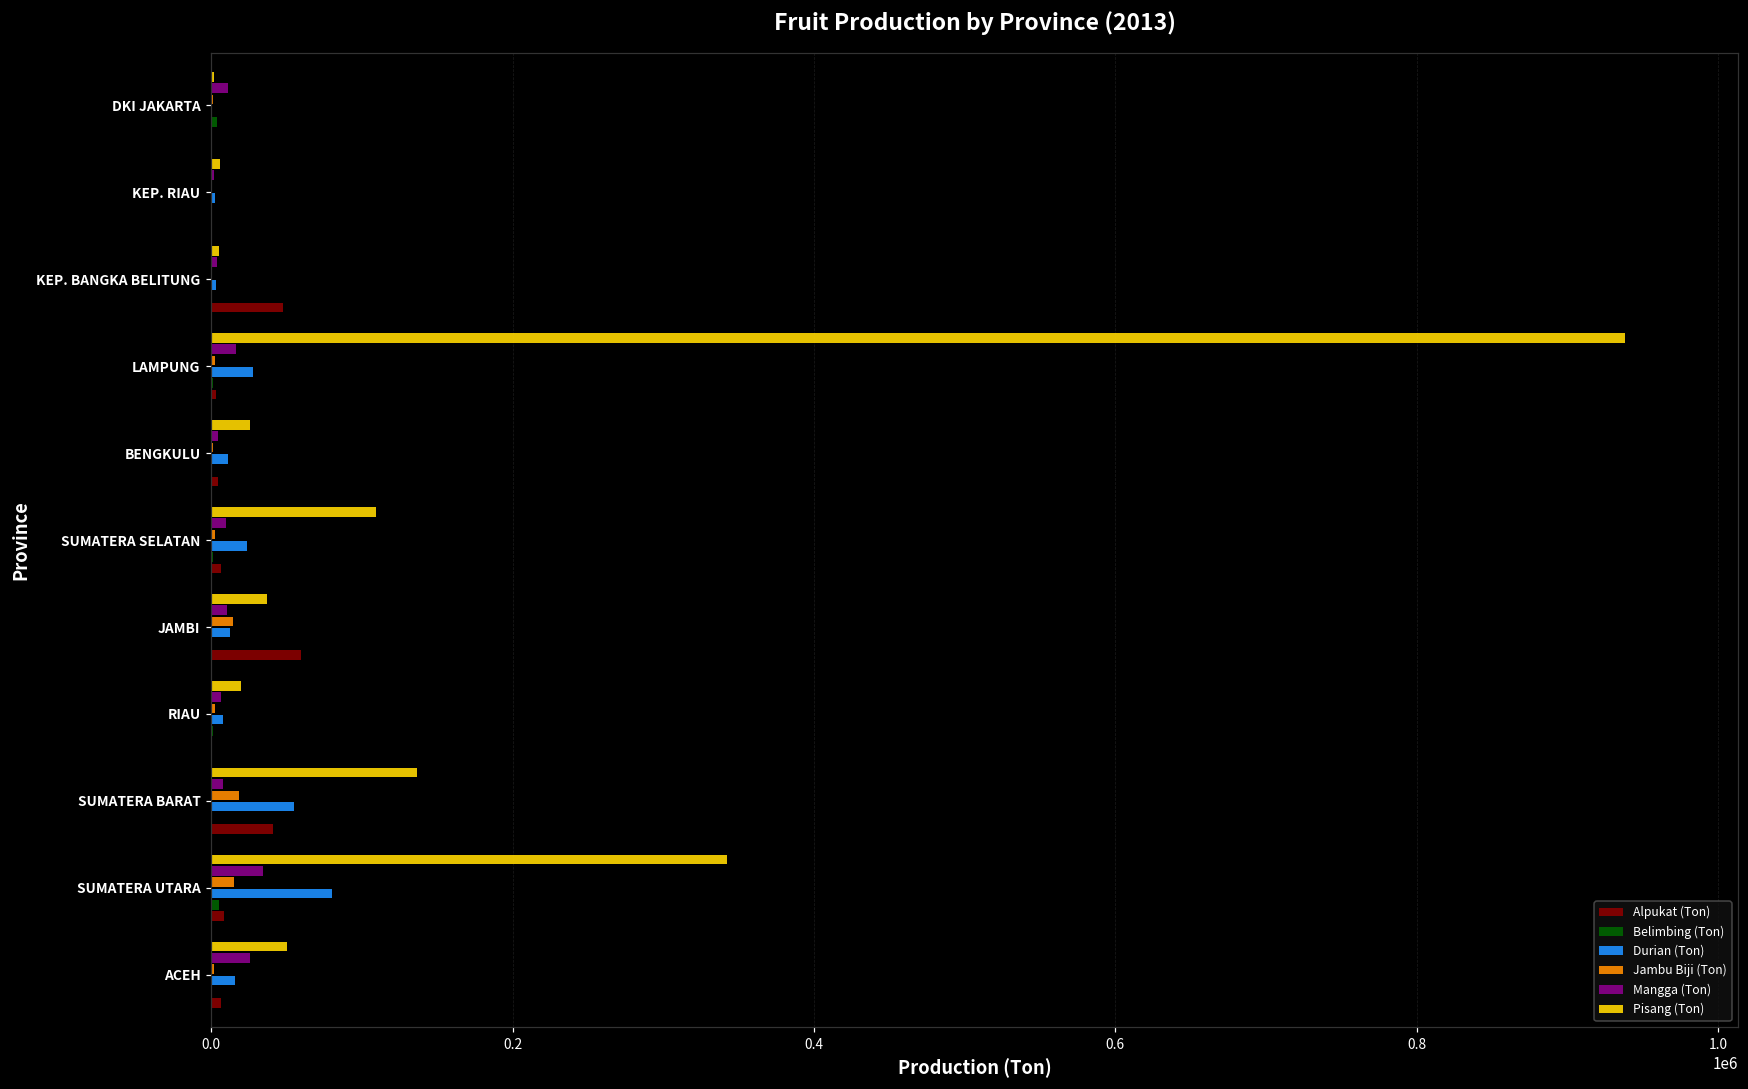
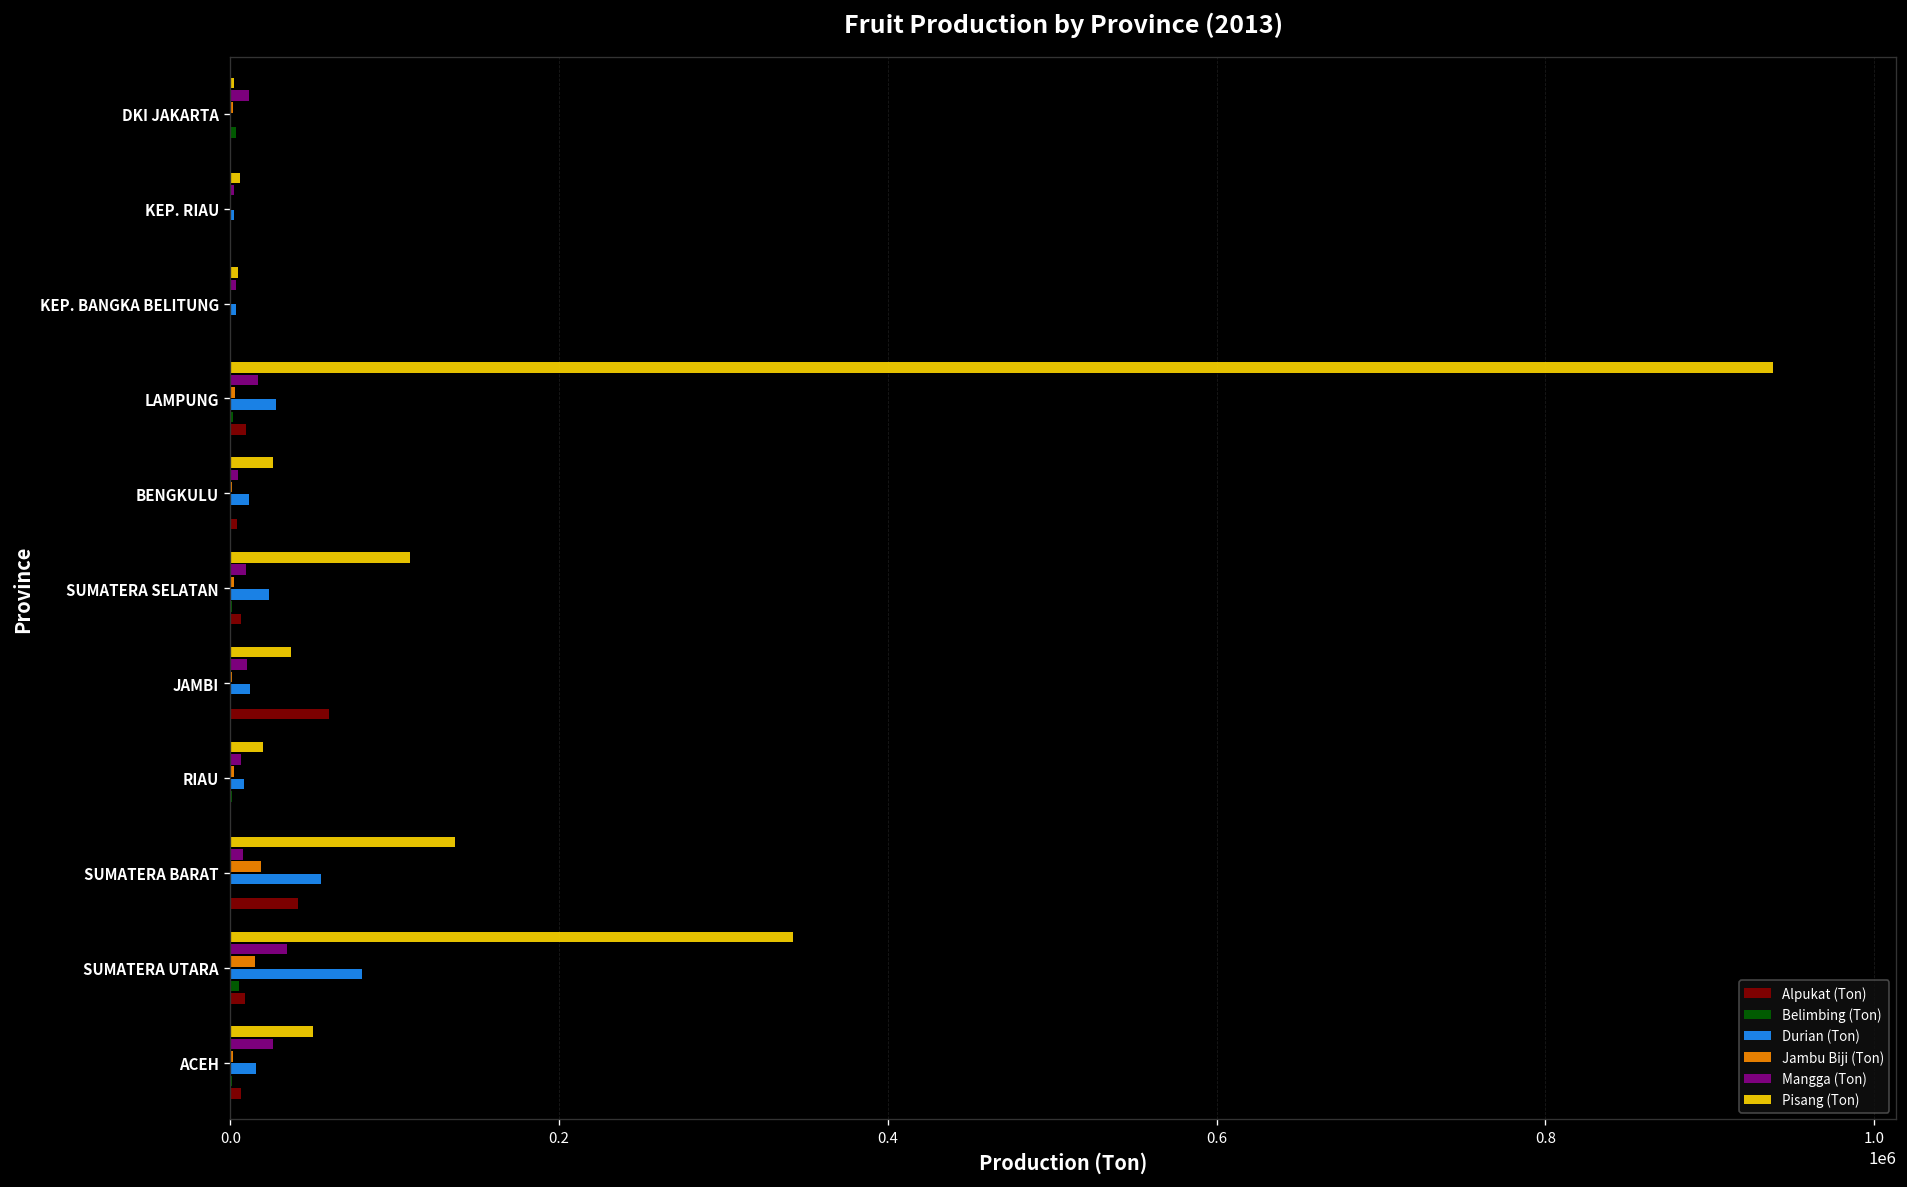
Alpukat (Ton), KEP. BANGKA BELITUNG: 48000 -> 0
Alpukat (Ton), LAMPUNG: 3000 -> 10000
Jambu Biji (Ton), JAMBI: 14000 -> 1000
